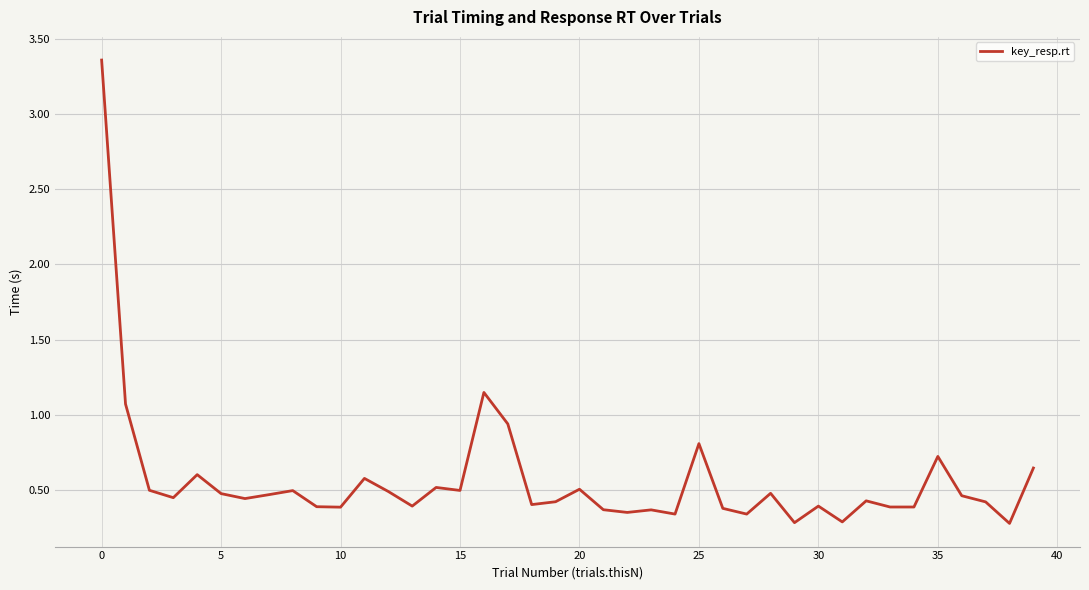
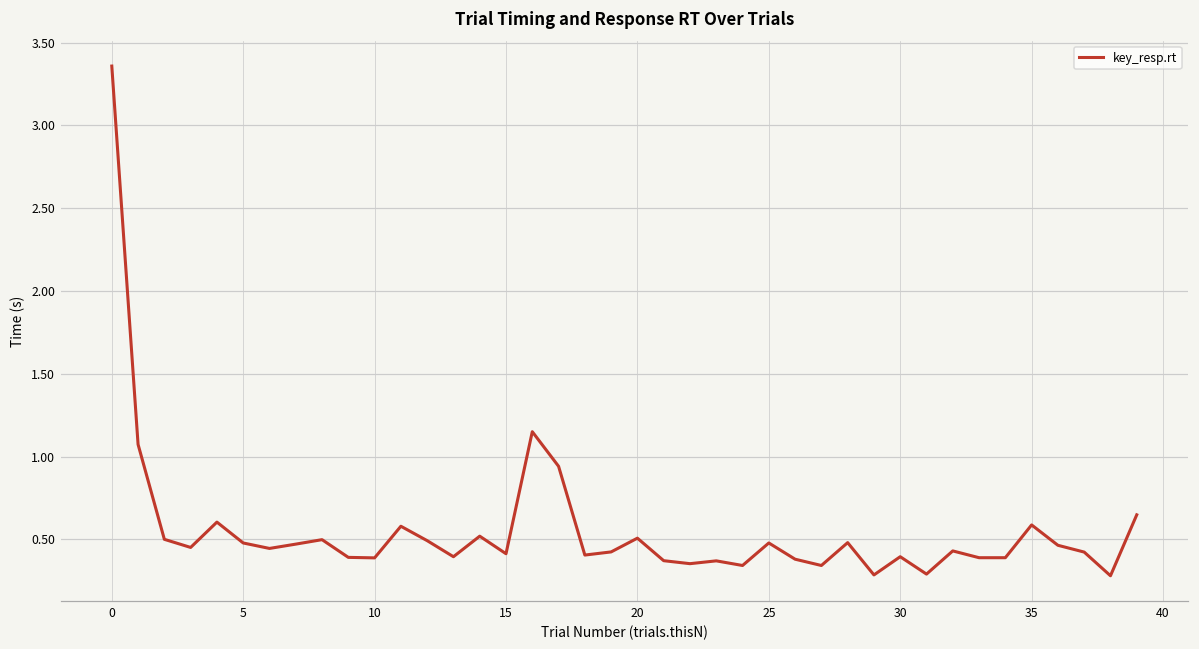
15: 0.50 -> 0.41
25: 0.81 -> 0.48
35: 0.73 -> 0.59
